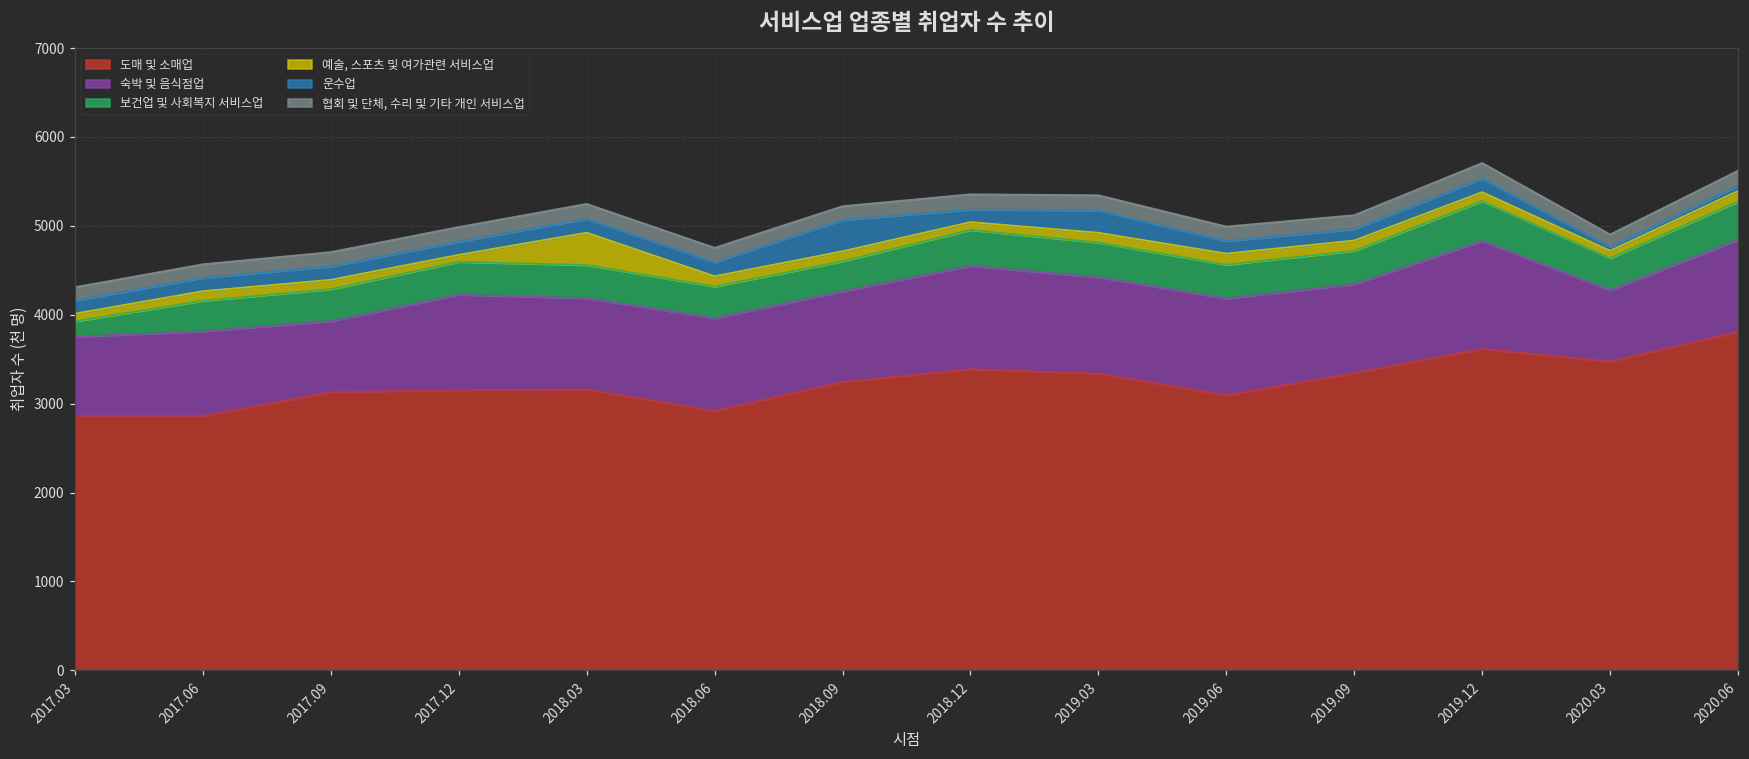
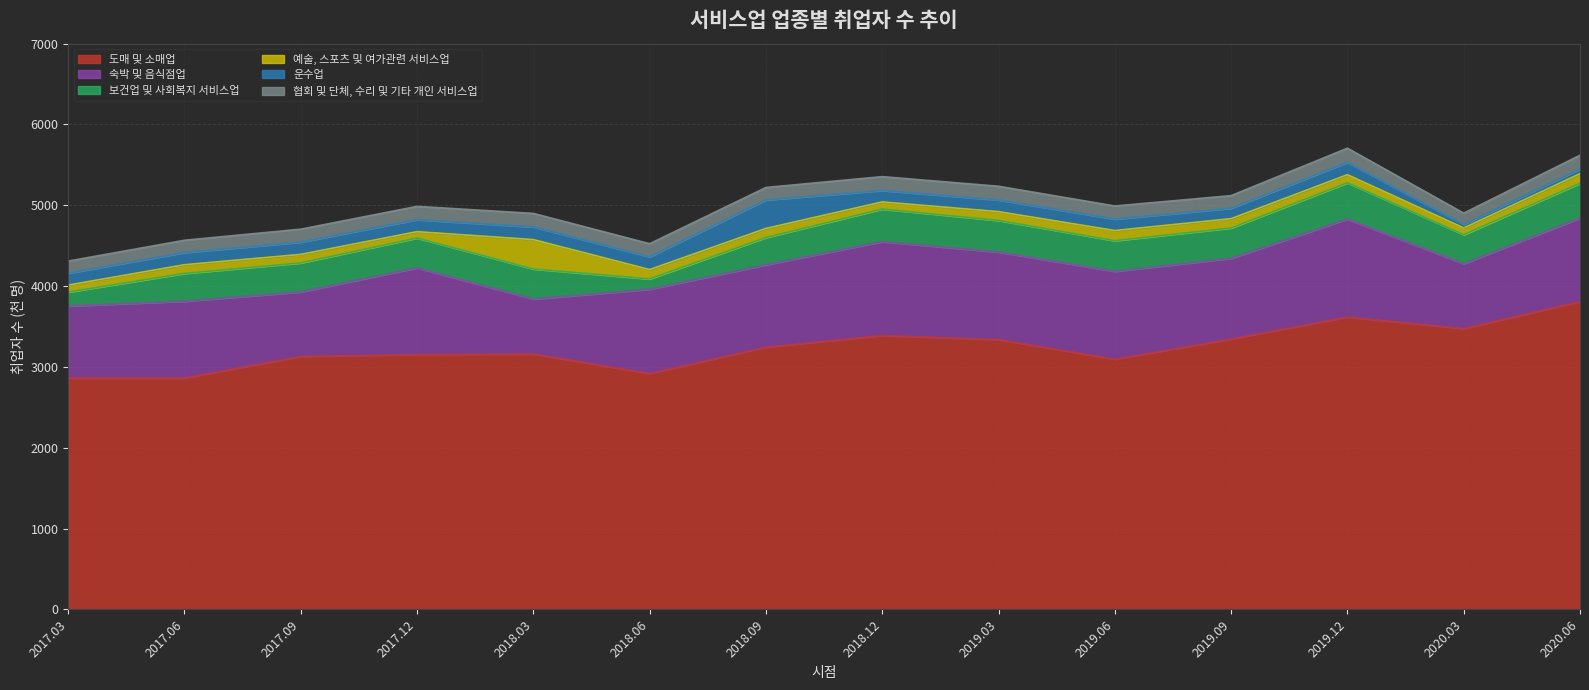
숙박 및 음식점업, 2018.03: 1000 -> 700
보건업 및 사회복지 서비스업, 2018.06: 400 -> 100
운수업, 2019.03: 300 -> 100
